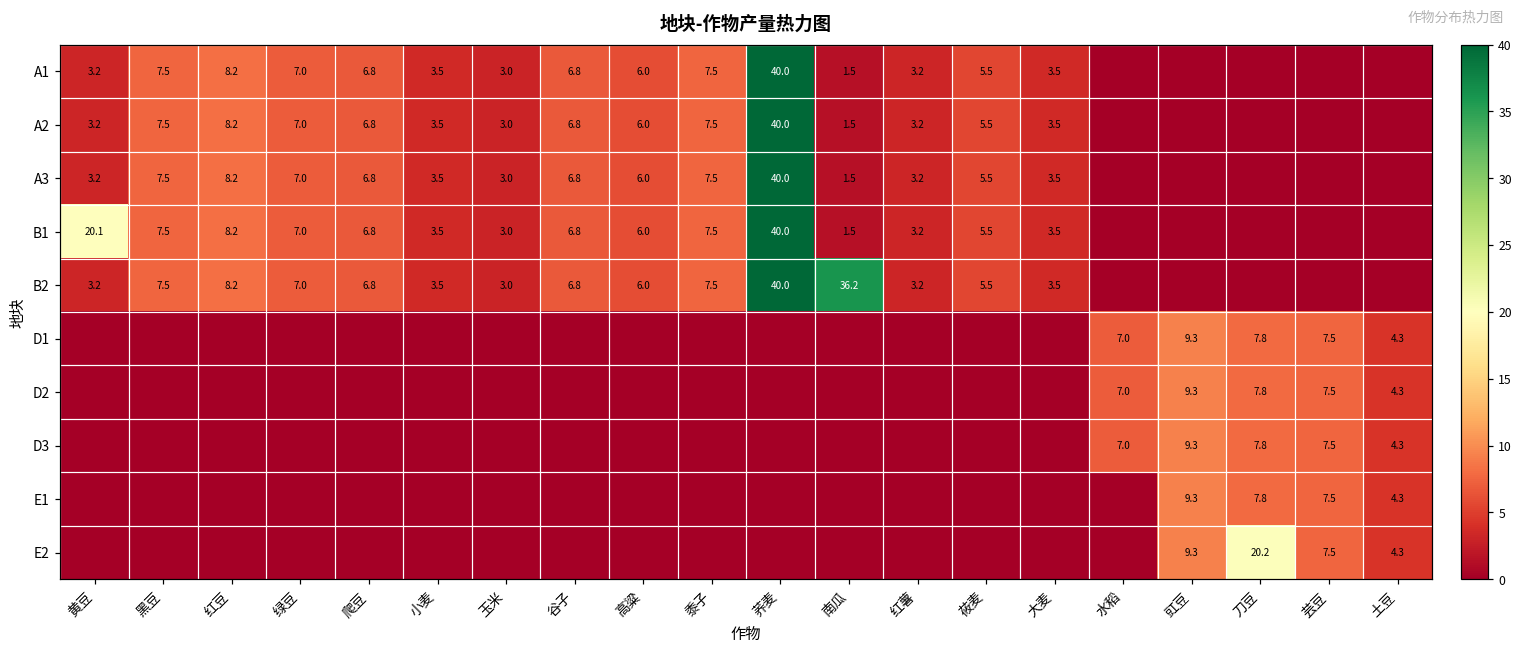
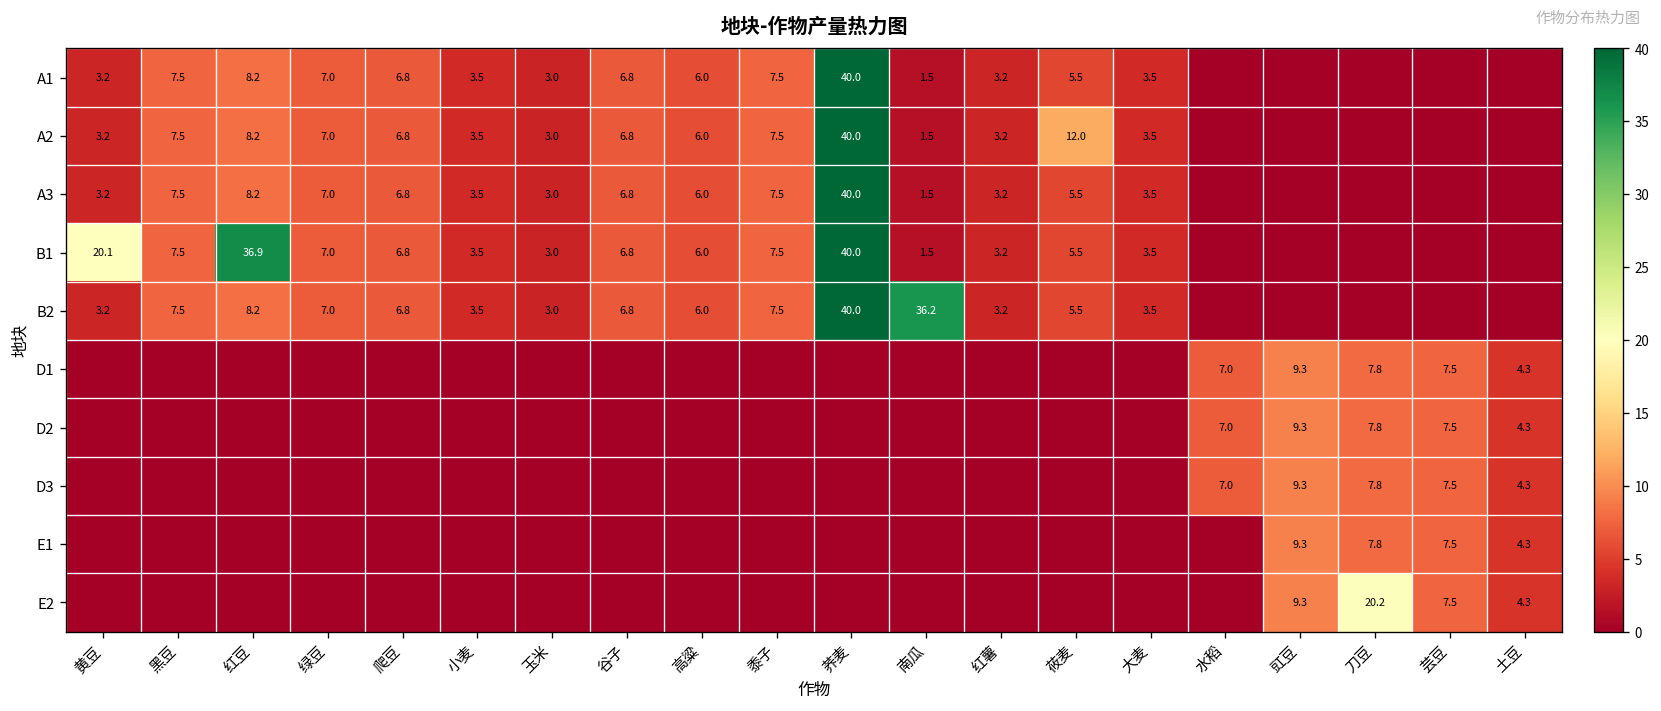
A2, 莜麦: 5.5 -> 12.0
B1, 红豆: 8.2 -> 36.9
